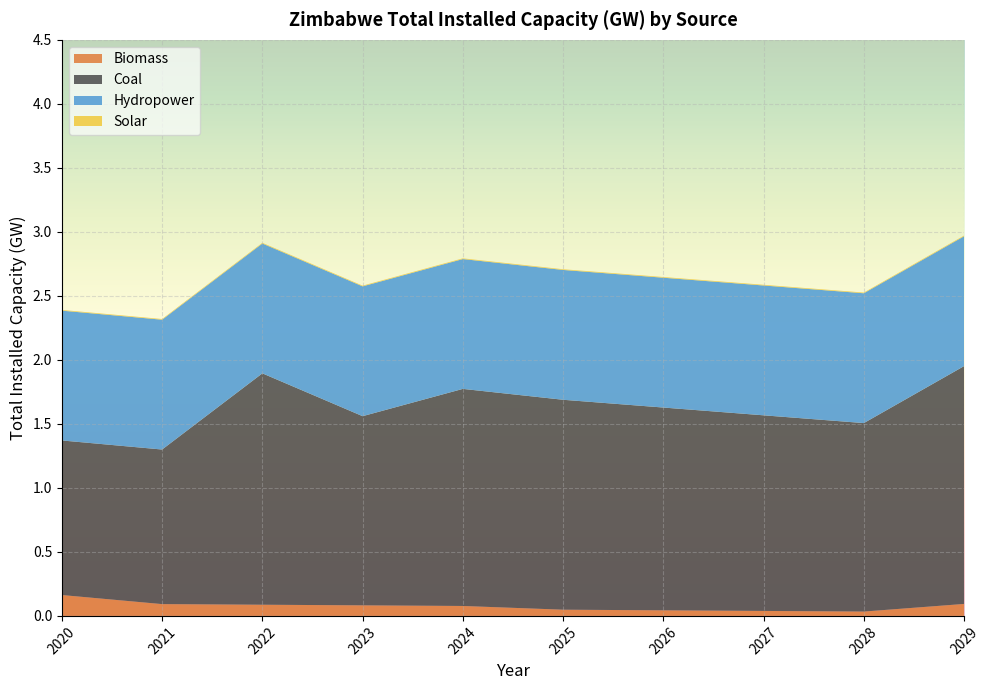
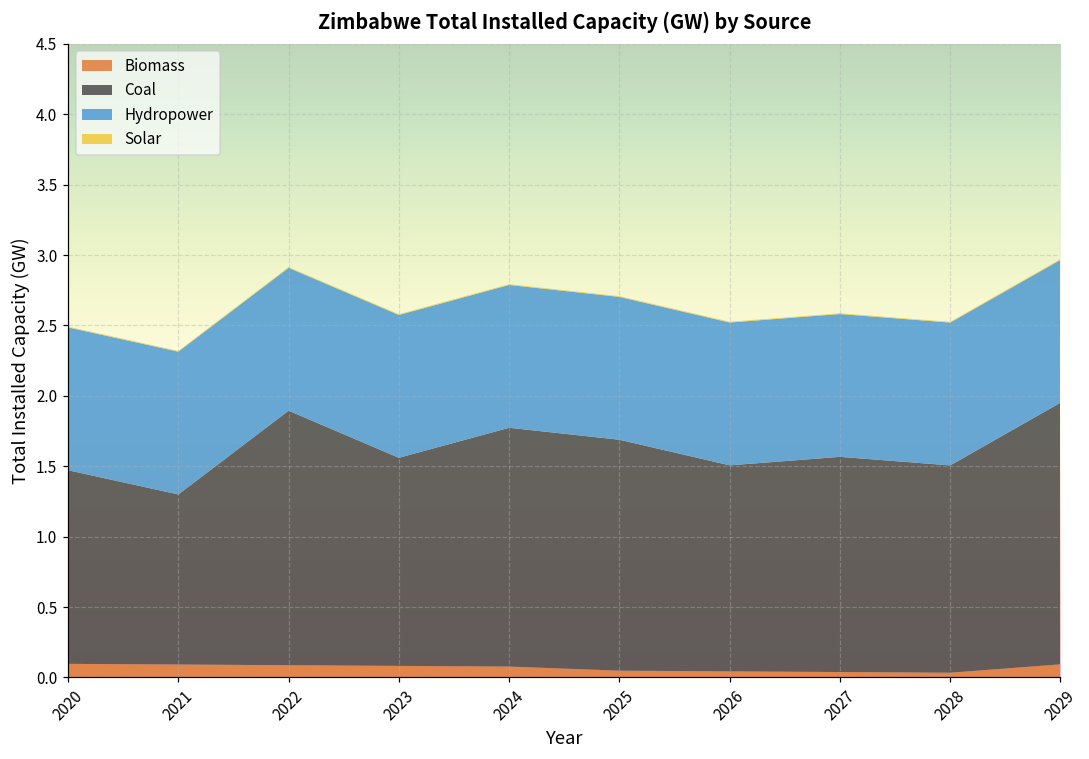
Biomass, 2020: 0.16 -> 0.10
Coal, 2020: 1.21 -> 1.37
Coal, 2026: 1.58 -> 1.46
